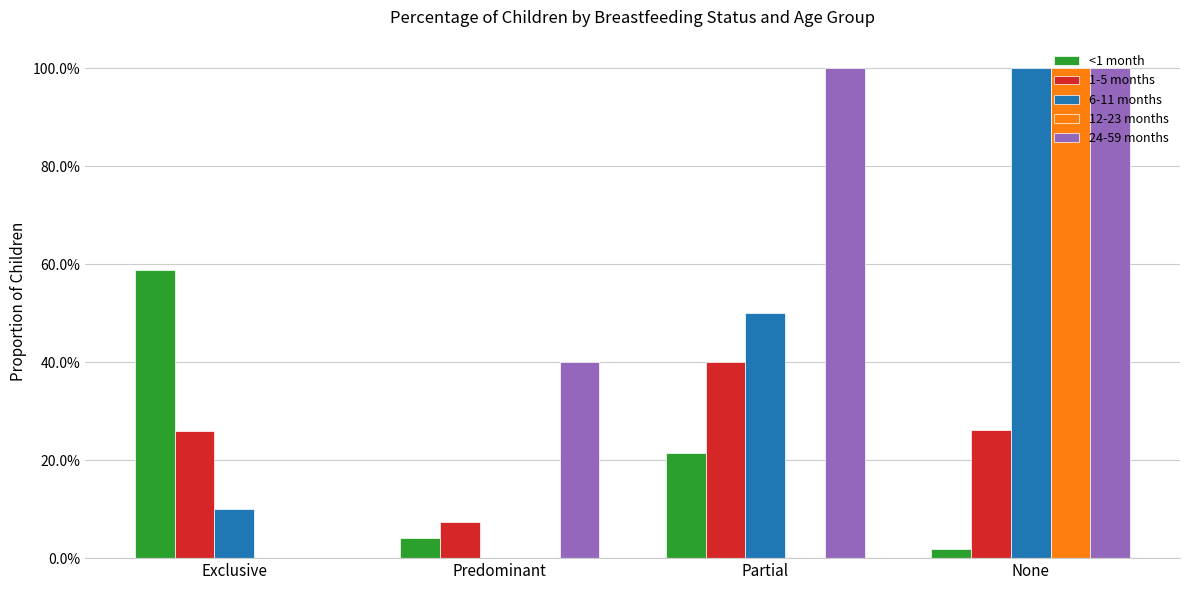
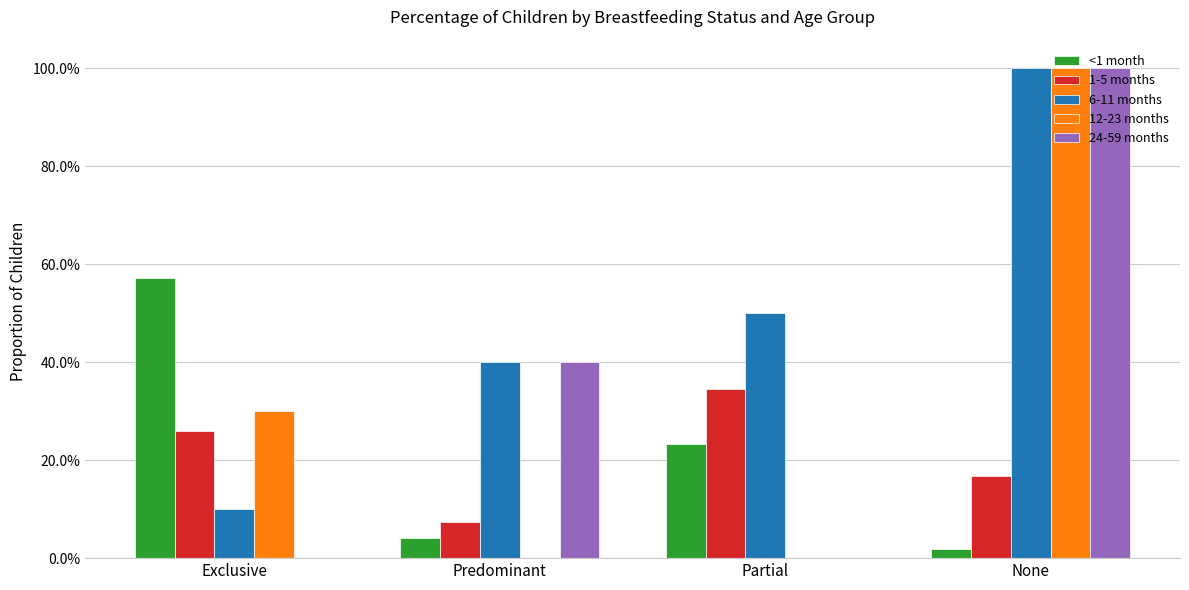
<1 month, Exclusive: 59% -> 57%
12-23 months, Exclusive: 0% -> 30%
6-11 months, Predominant: 0% -> 40%
<1 month, Partial: 21% -> 23%
1-5 months, Partial: 40% -> 35%
24-59 months, Partial: 100% -> 0%
1-5 months, None: 26% -> 17%
